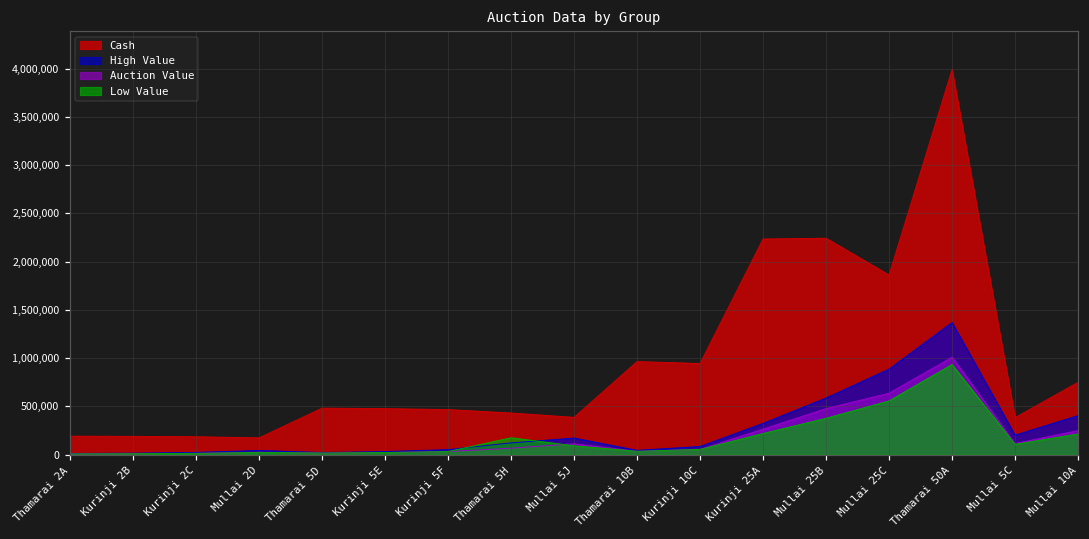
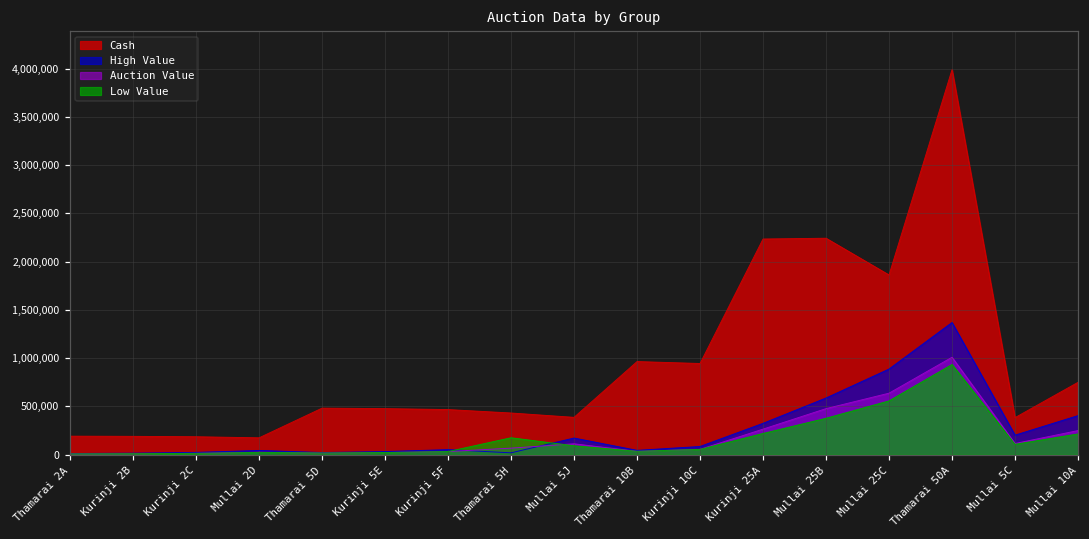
High Value, Thamarai 5H: 100,000 -> 0
